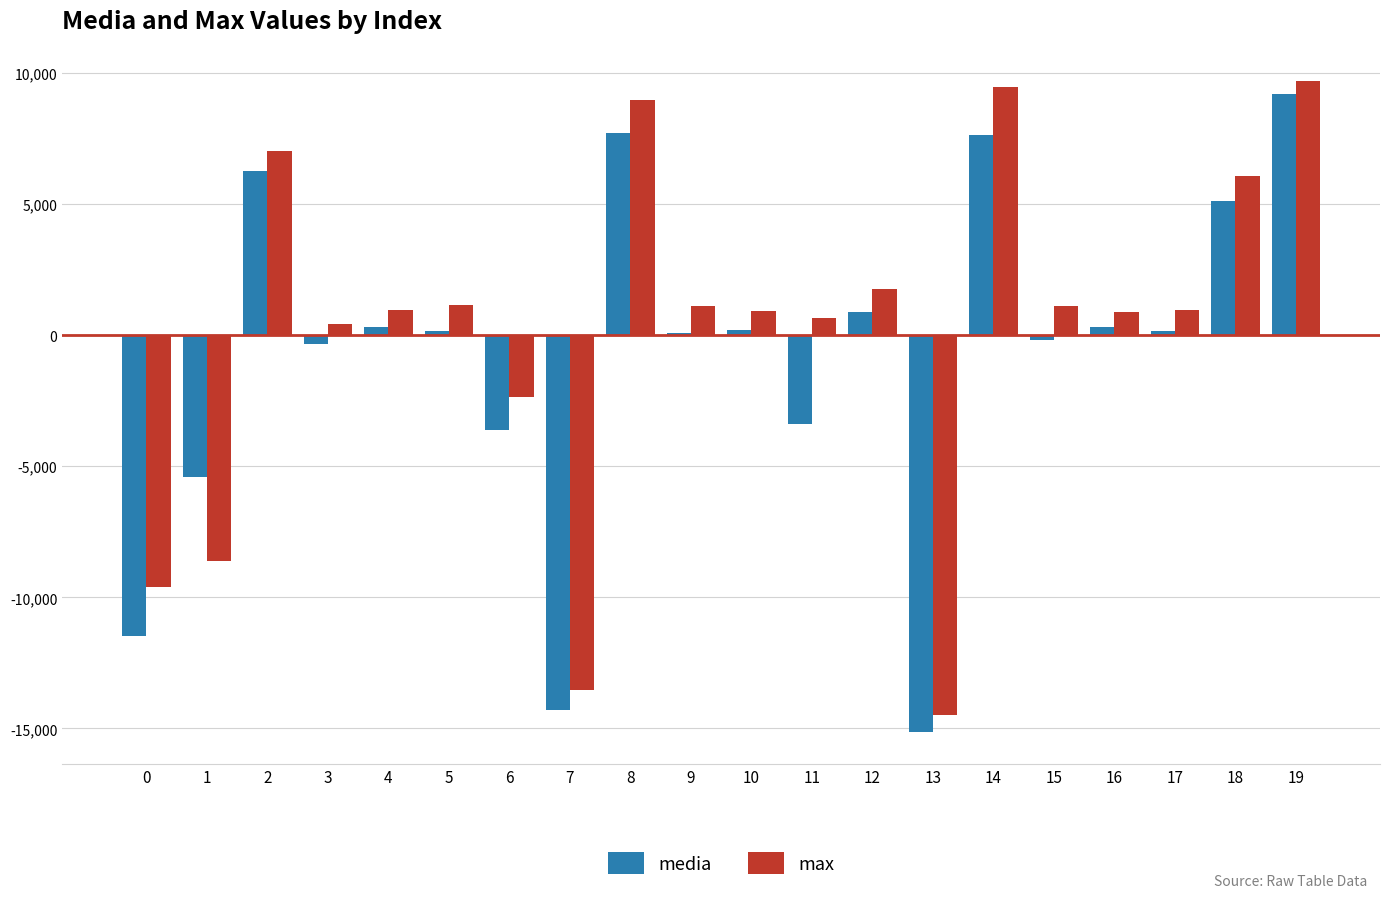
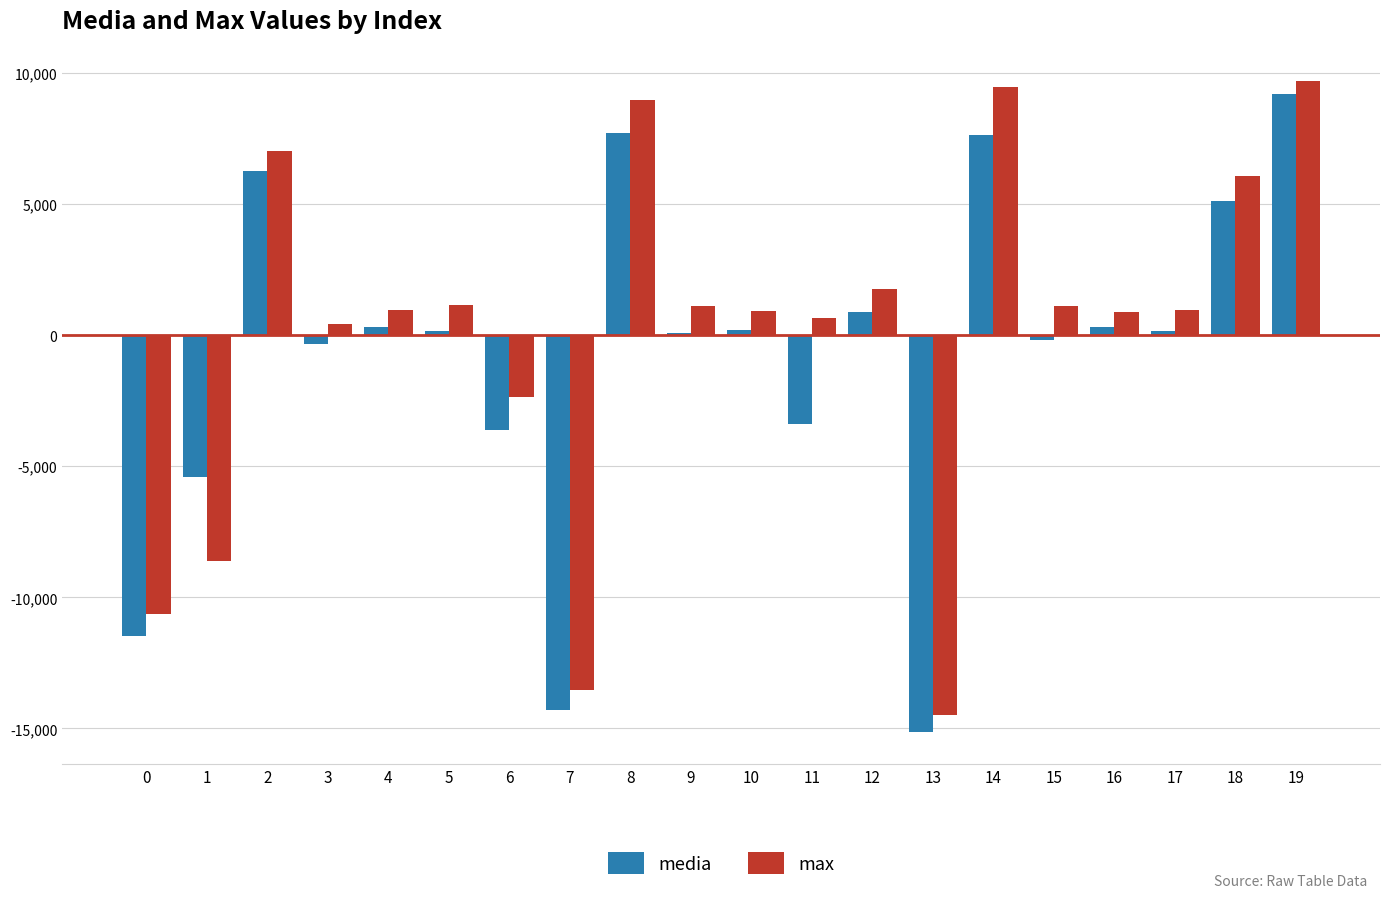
max, 0: -9,600 -> -10,600
